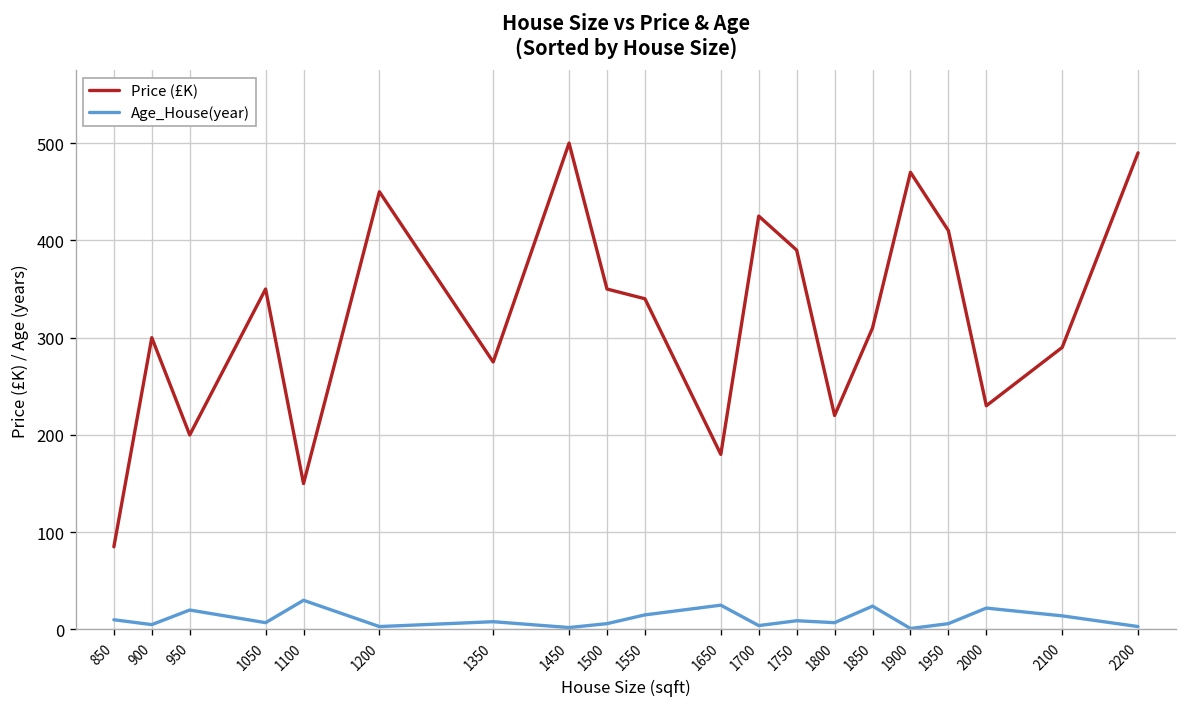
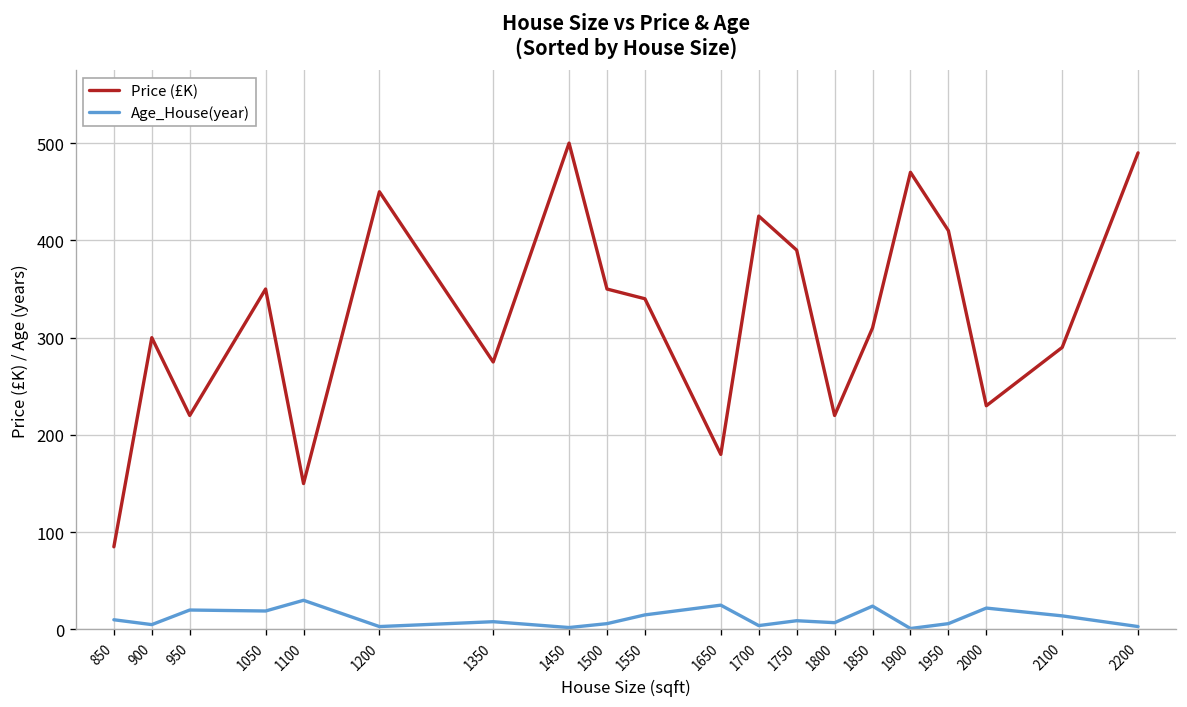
Price (£K), 950: 200 -> 220
Age_House(year), 1050: 10 -> 20
